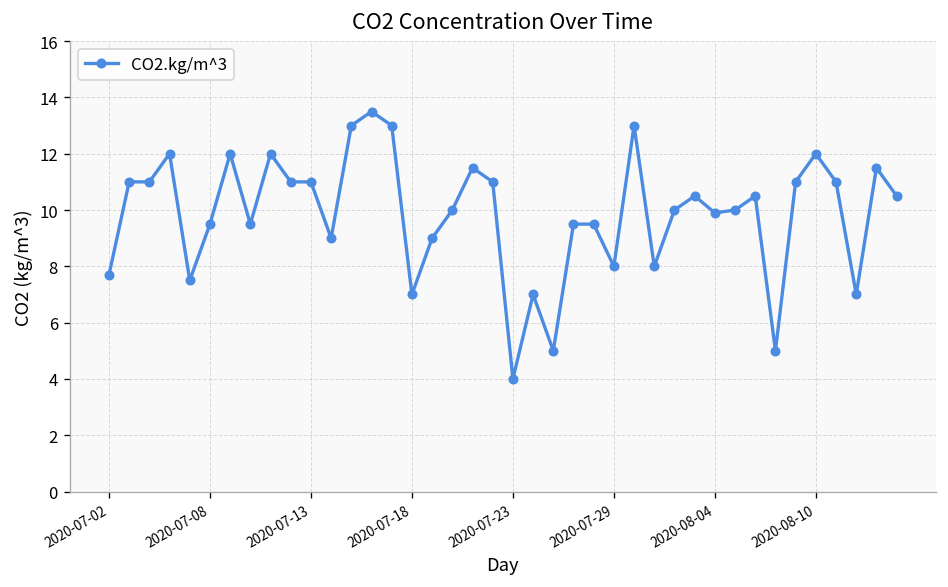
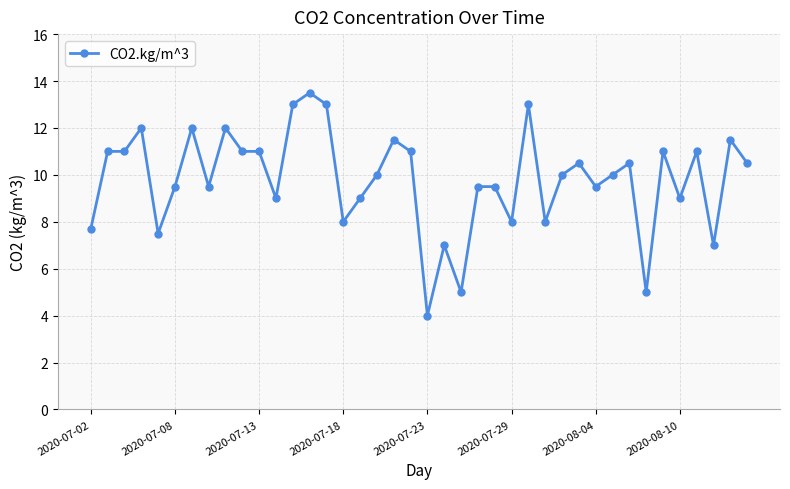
2020-07-18: 7 -> 8
2020-08-04: 9.9 -> 9.5
2020-08-10: 12 -> 9
